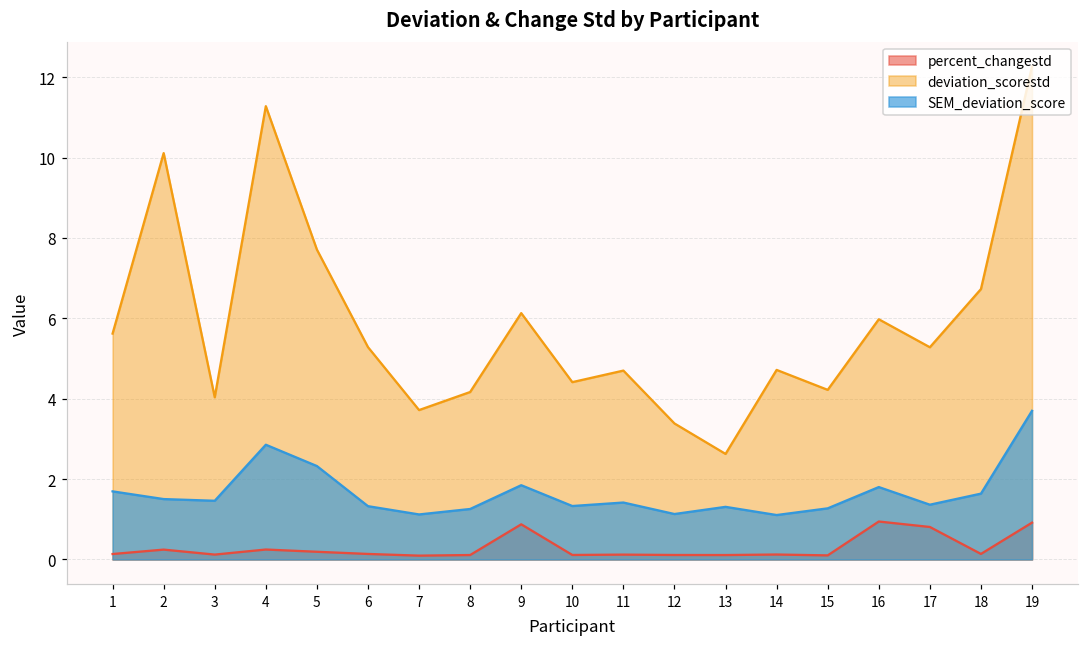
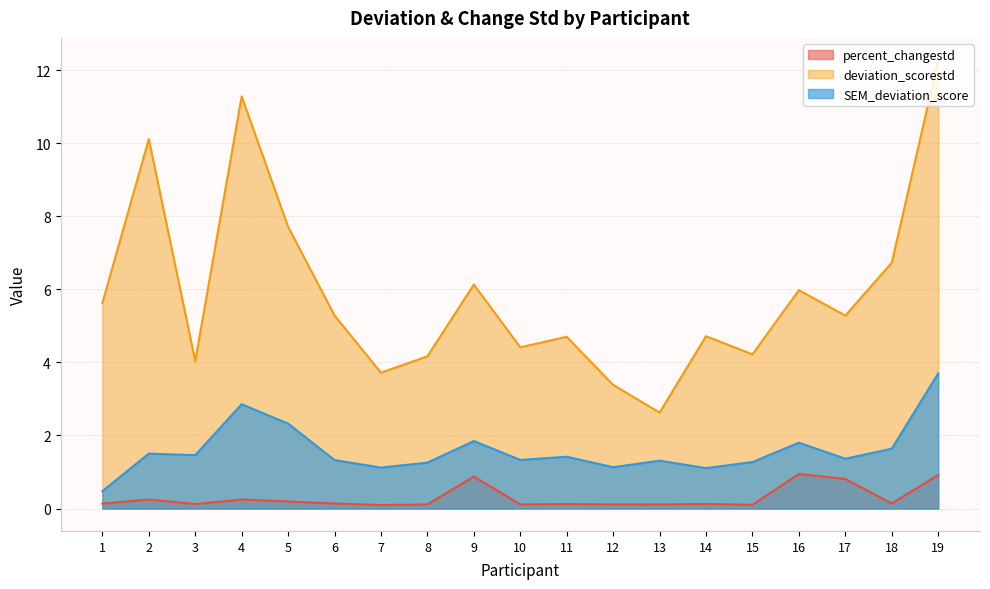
SEM_deviation_score, 1: 1.7 -> 0.5
